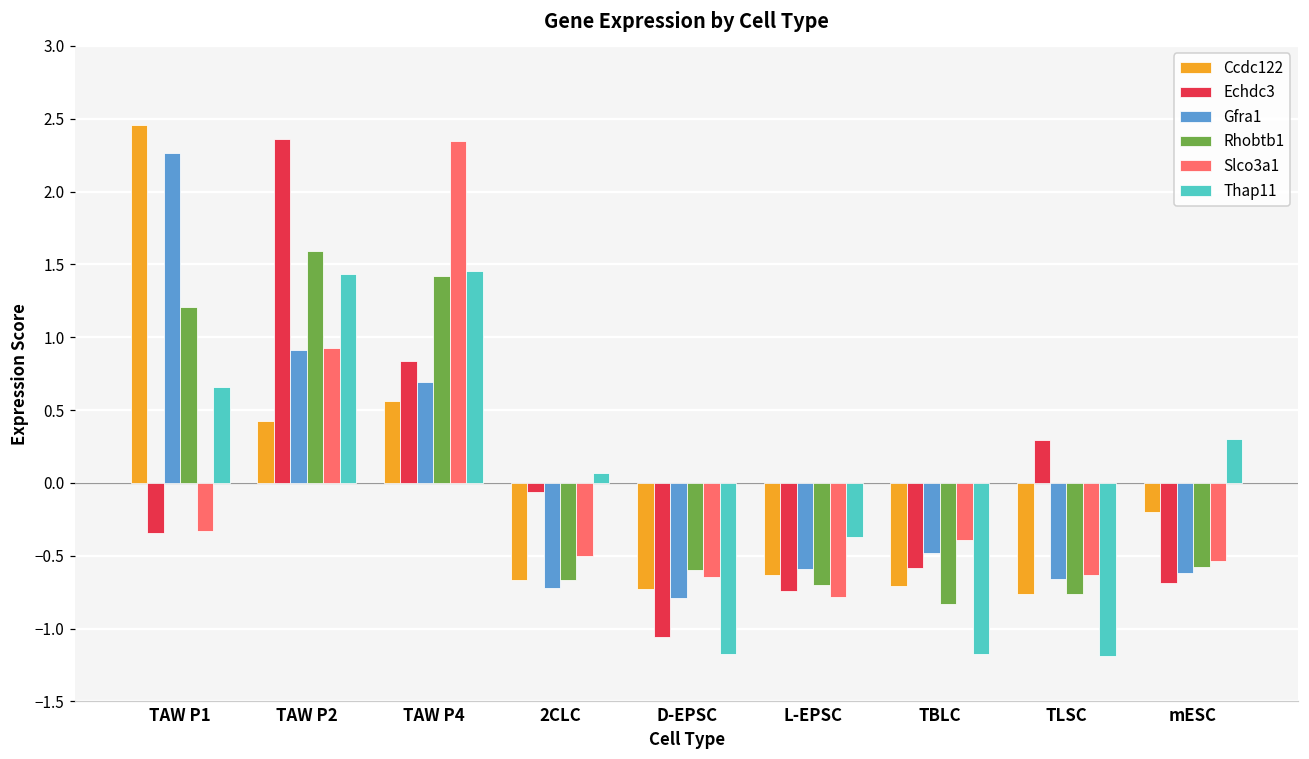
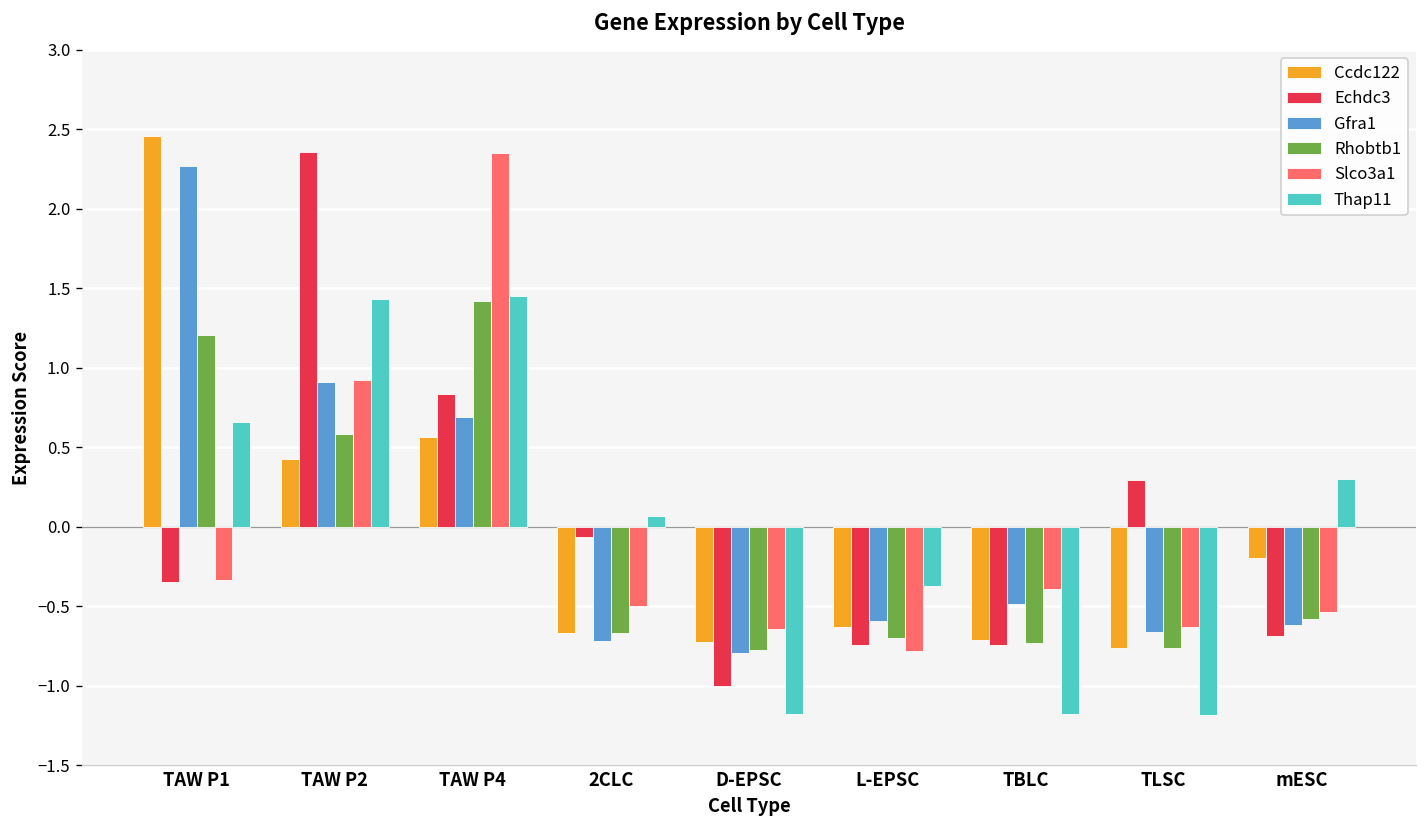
Rhobtb1, TAW P2: 1.59 -> 0.59
Echdc3, D-EPSC: -1.06 -> -1.00
Rhobtb1, D-EPSC: -0.60 -> -0.77
Echdc3, TBLC: -0.58 -> -0.74
Rhobtb1, TBLC: -0.83 -> -0.73
